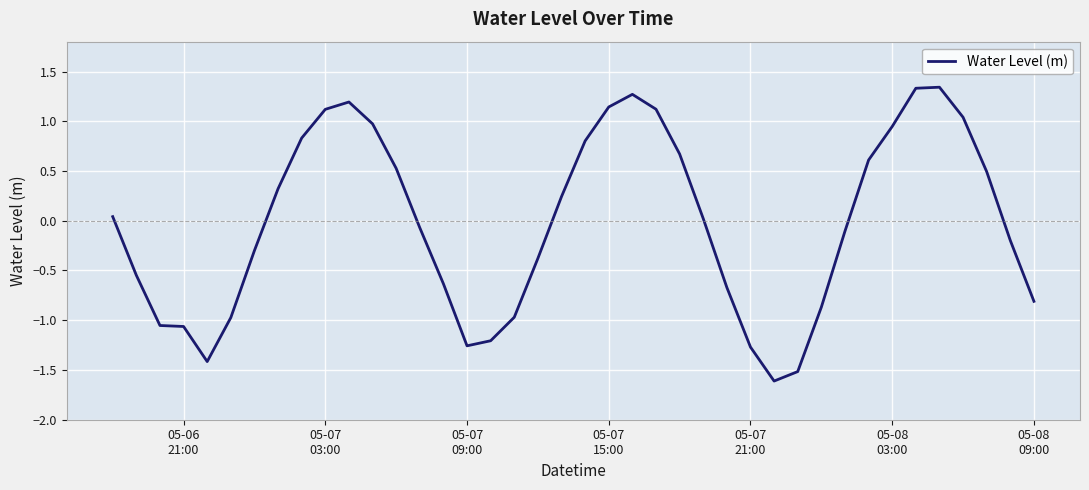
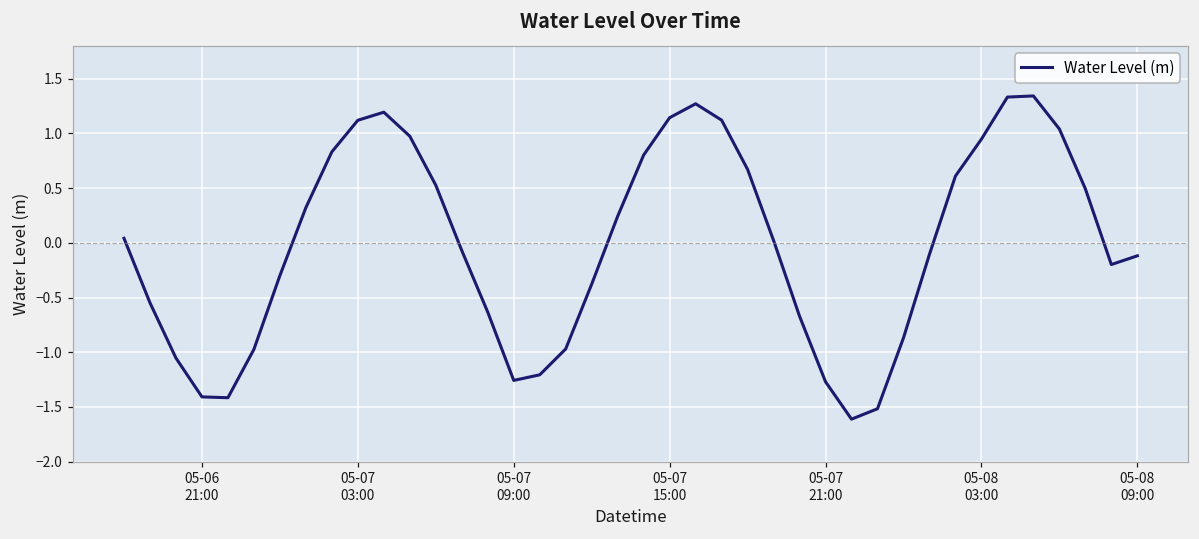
05-06 21:00: -1.1 -> -1.4
05-08 09:00: -0.8 -> -0.1
